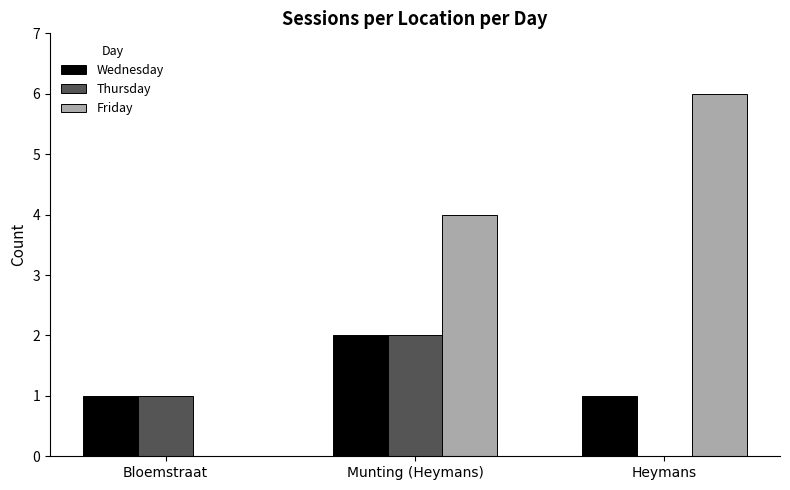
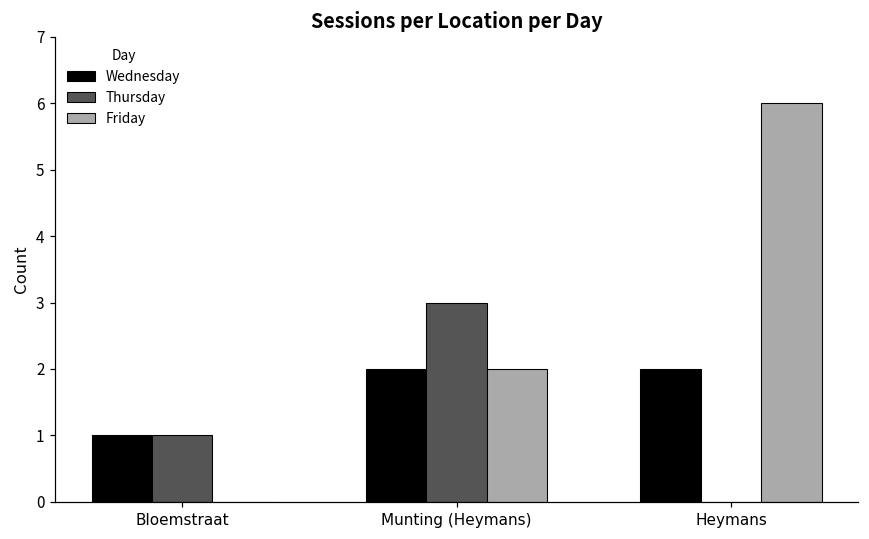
Thursday, Munting (Heymans): 2 -> 3
Friday, Munting (Heymans): 4 -> 2
Wednesday, Heymans: 1 -> 2
